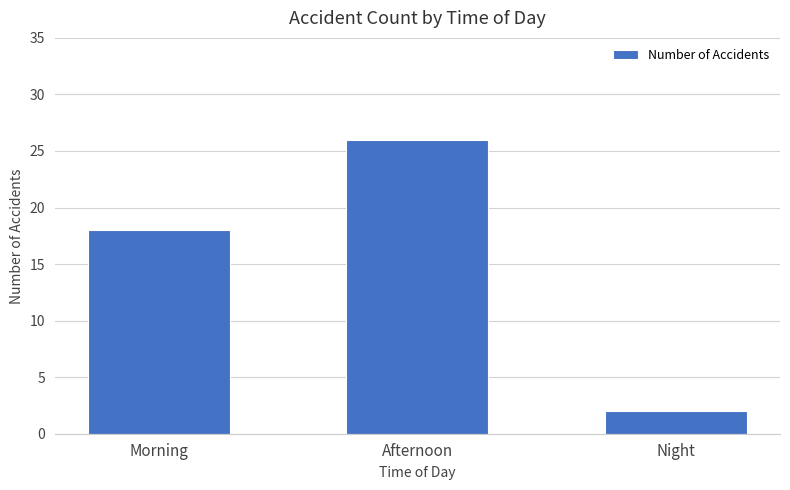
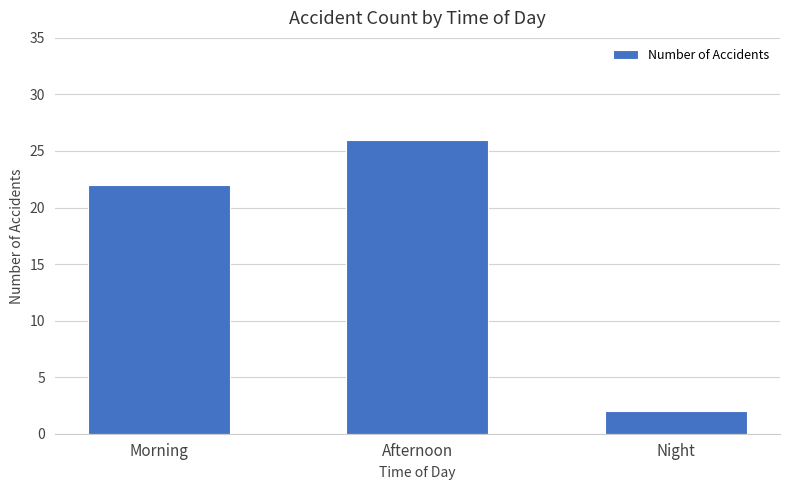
Morning: 18 -> 22
